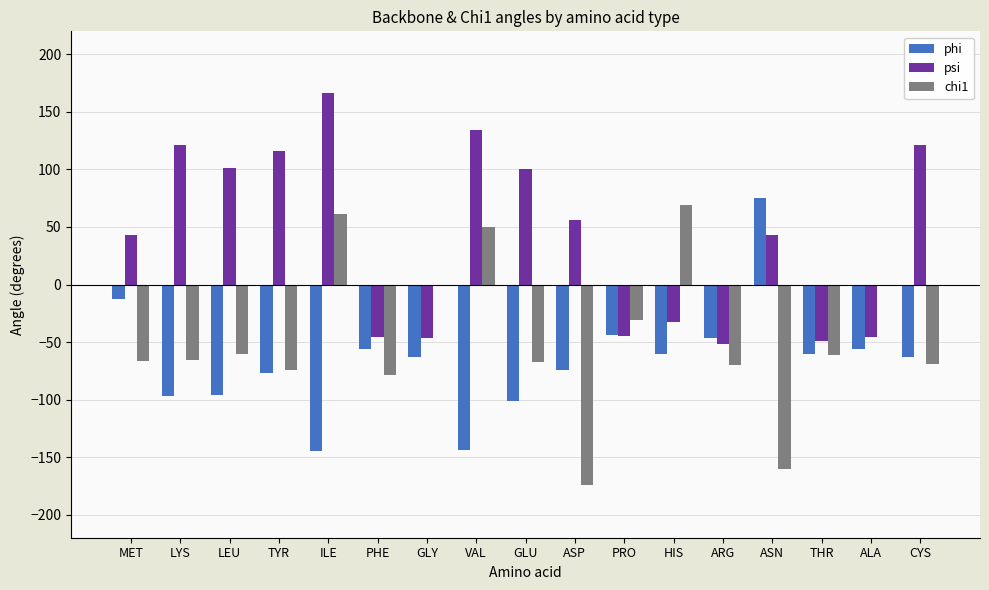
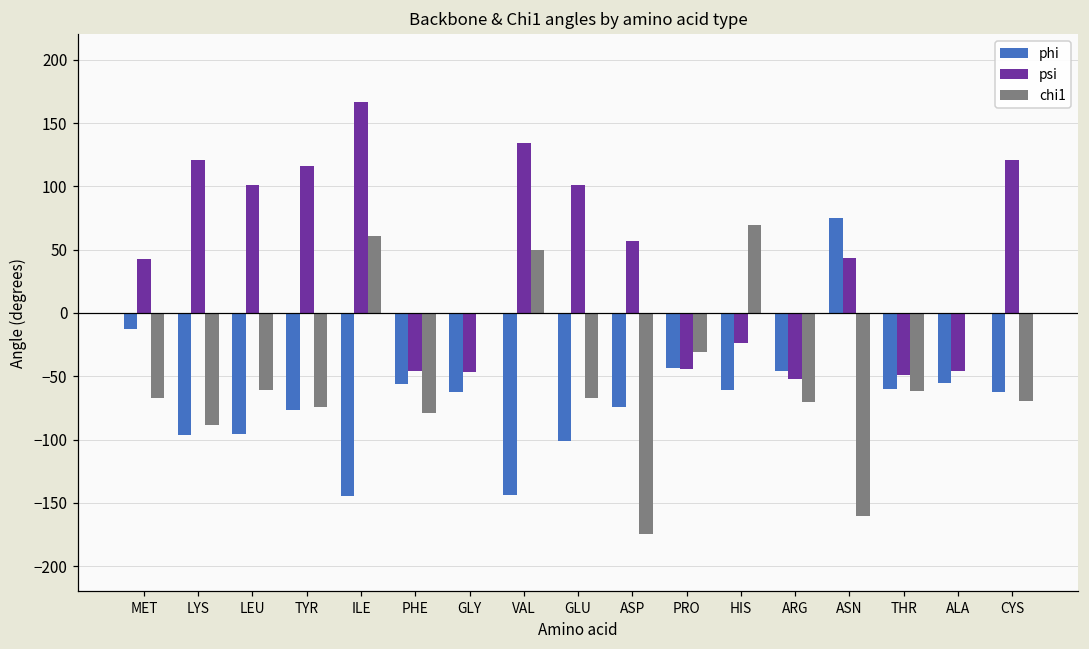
chi1, LYS: -66 -> -88
psi, HIS: -32 -> -24
